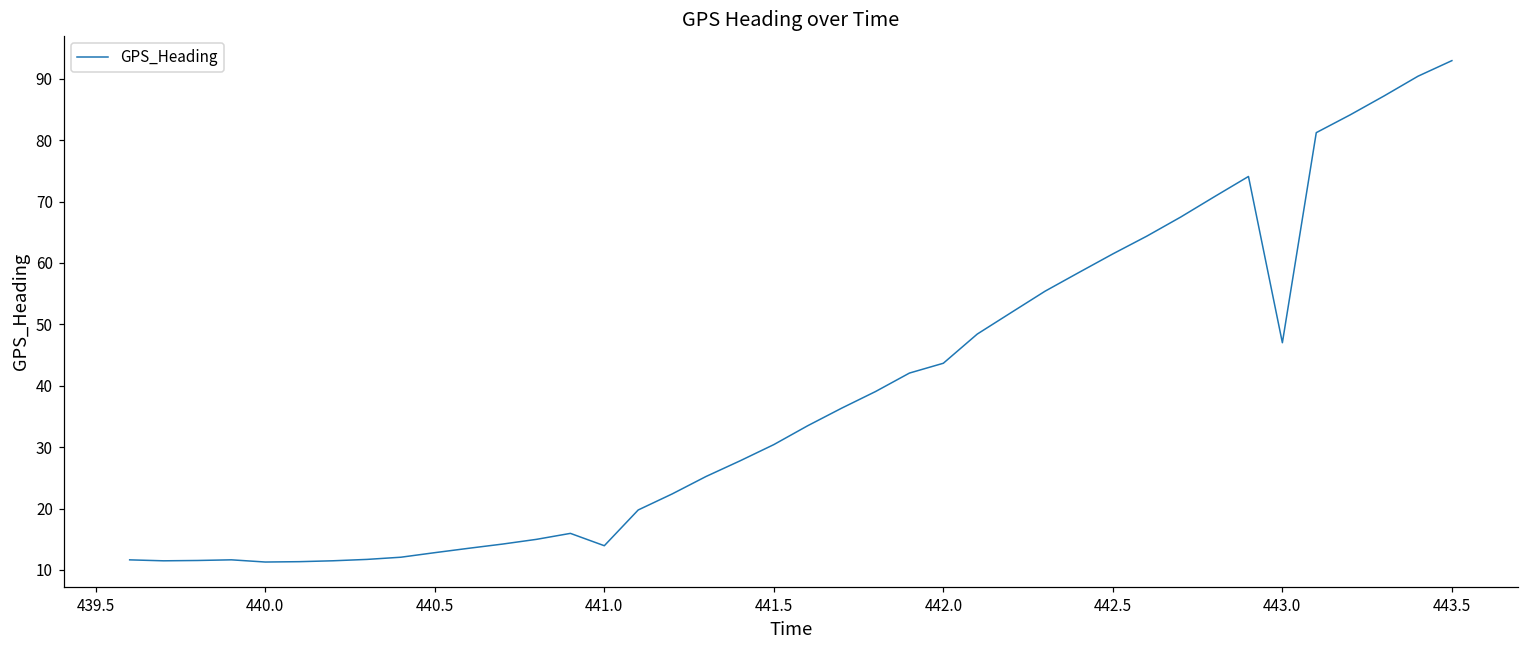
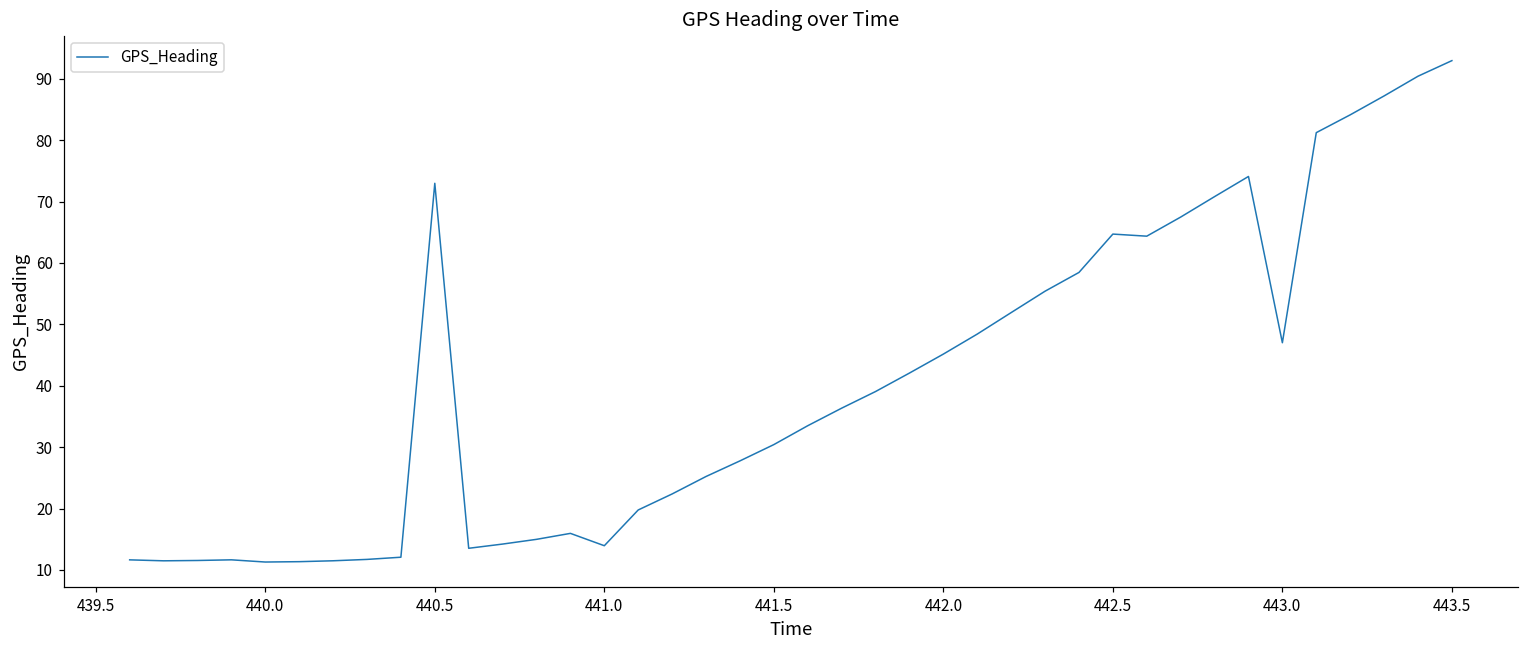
440.5: 13 -> 73
442.0: 44 -> 45
442.5: 61 -> 65
